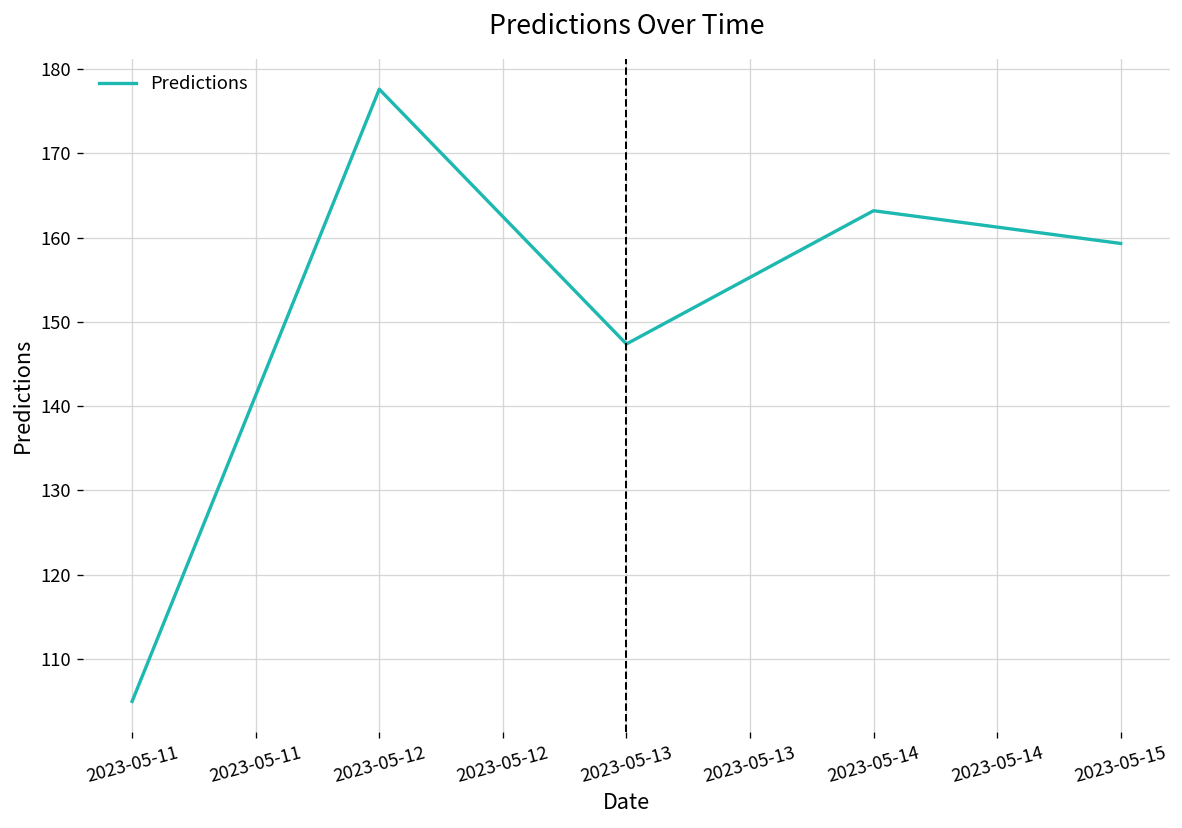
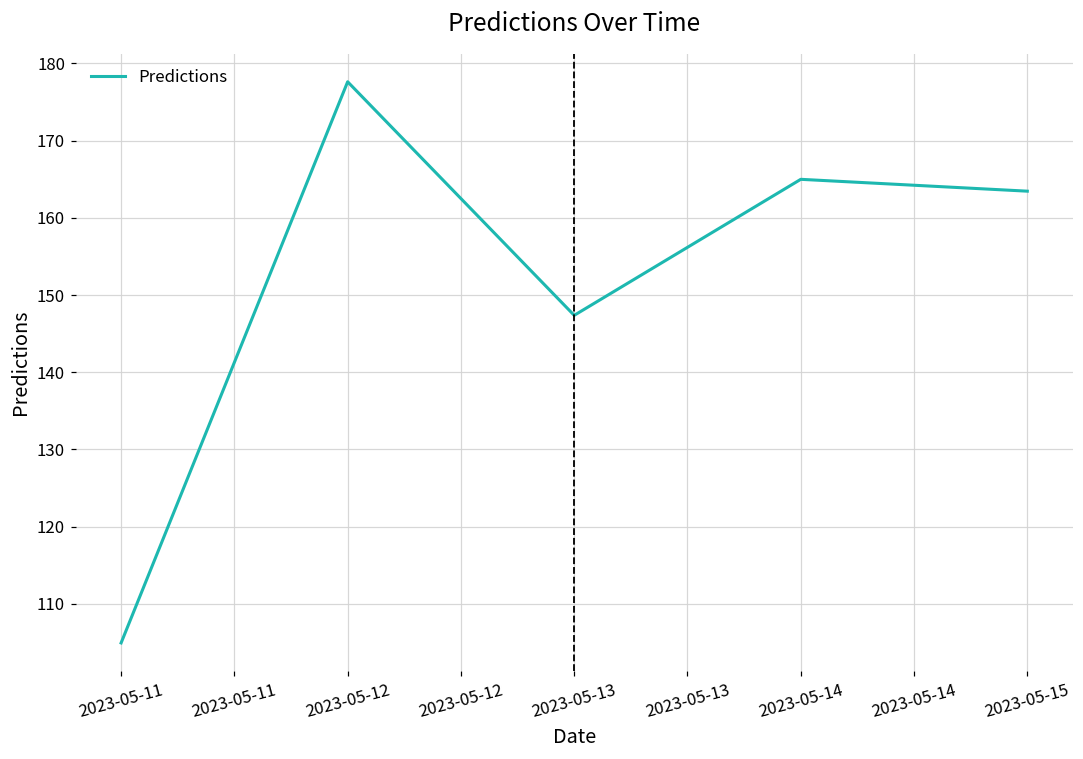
2023-05-14: 163 -> 165
2023-05-15: 159 -> 163
